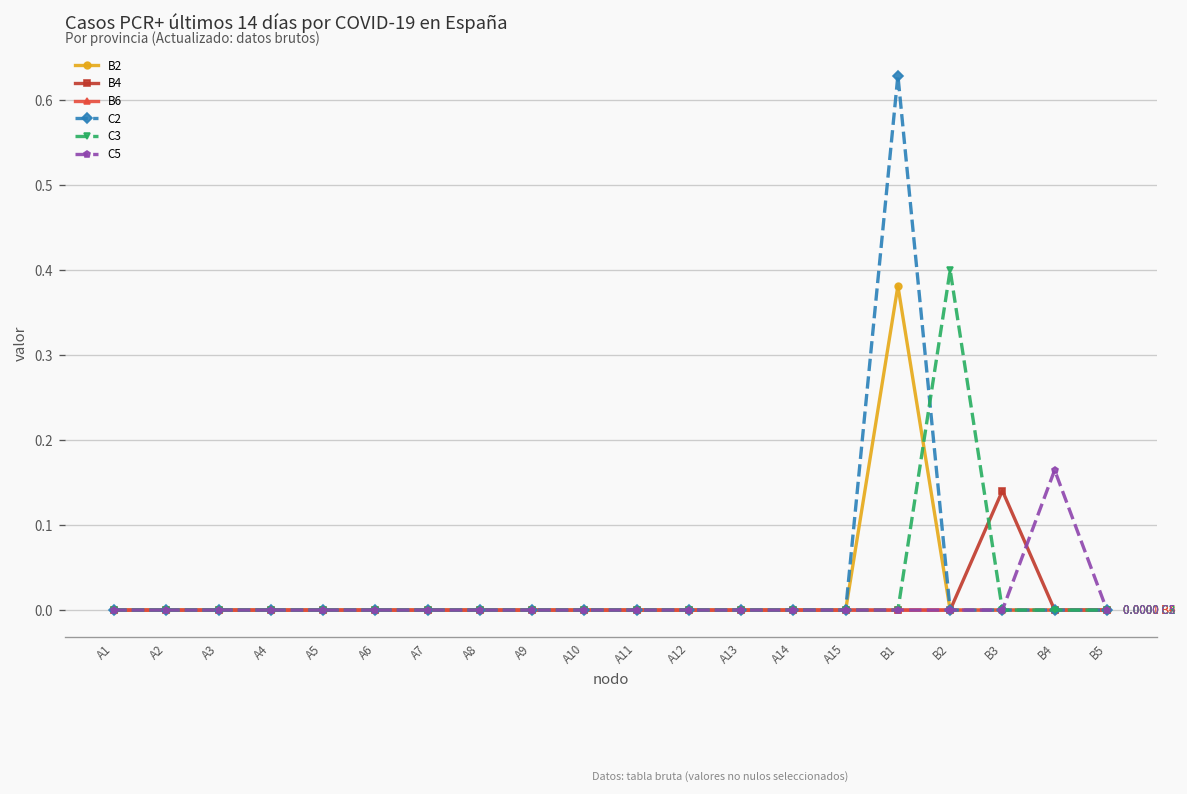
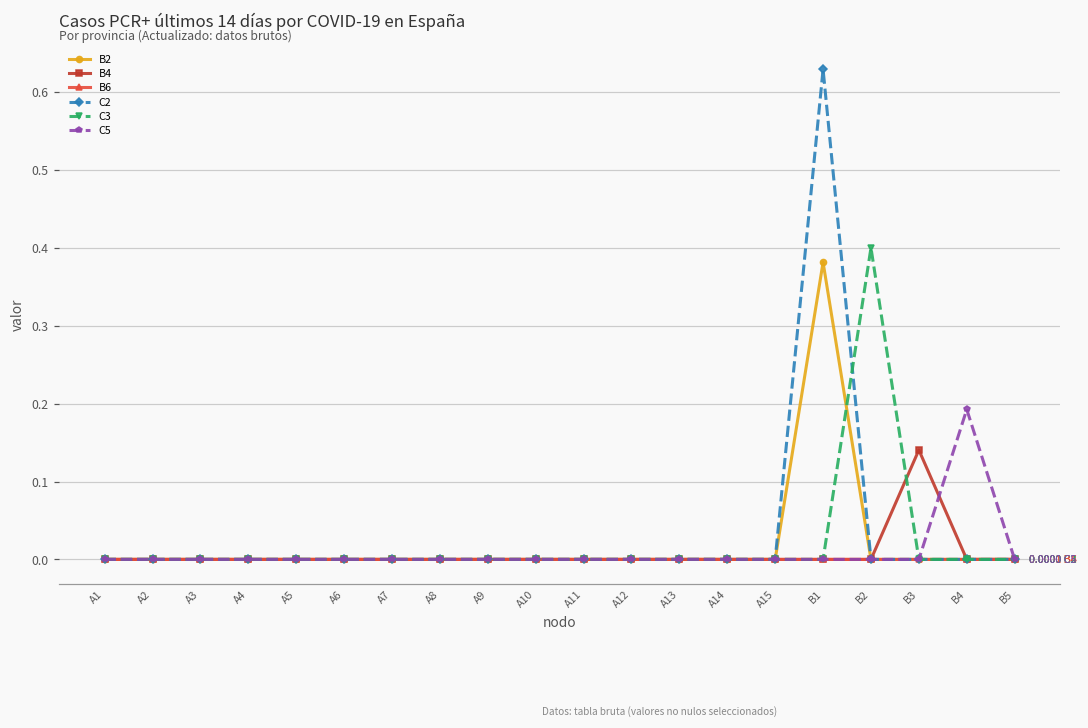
C5, B4: 0.16 -> 0.19
